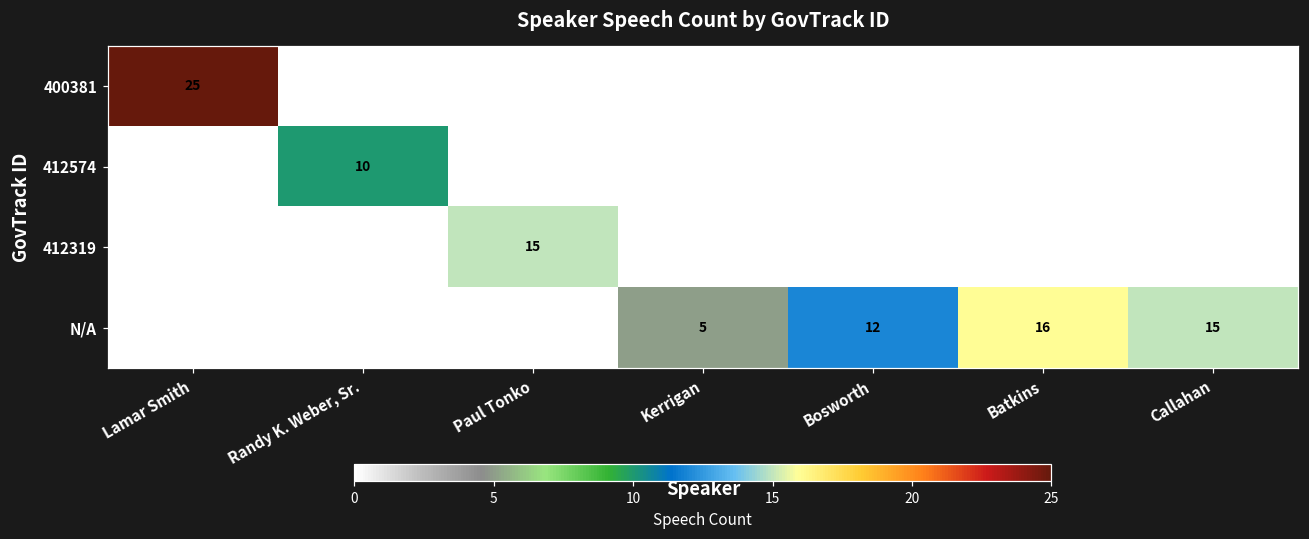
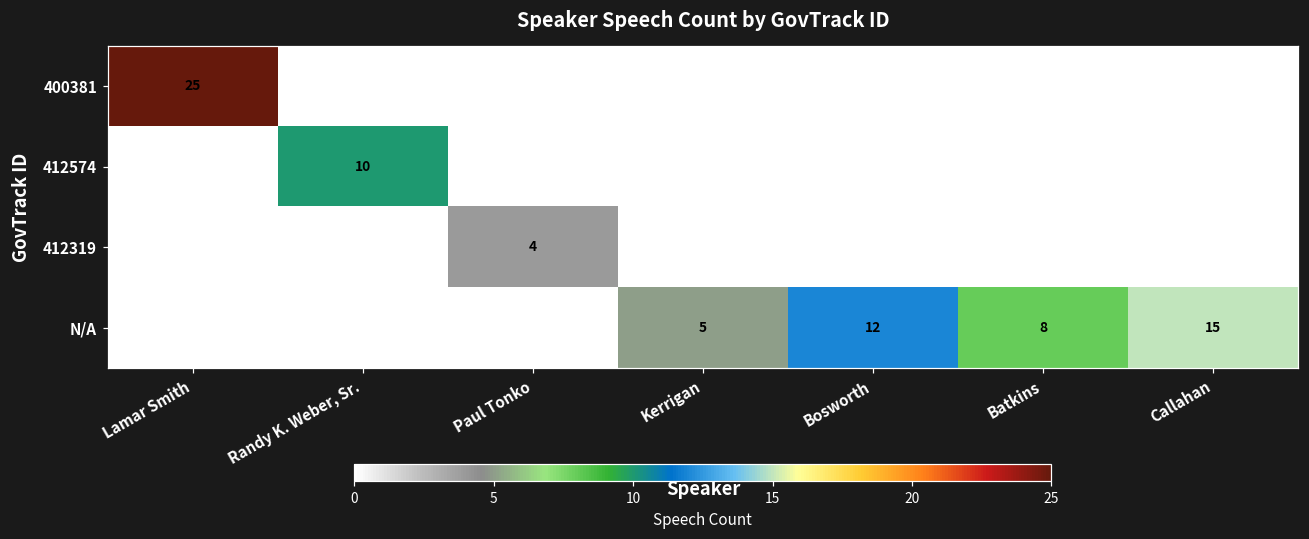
412319, Paul Tonko: 15 -> 4
N/A, Batkins: 16 -> 8
